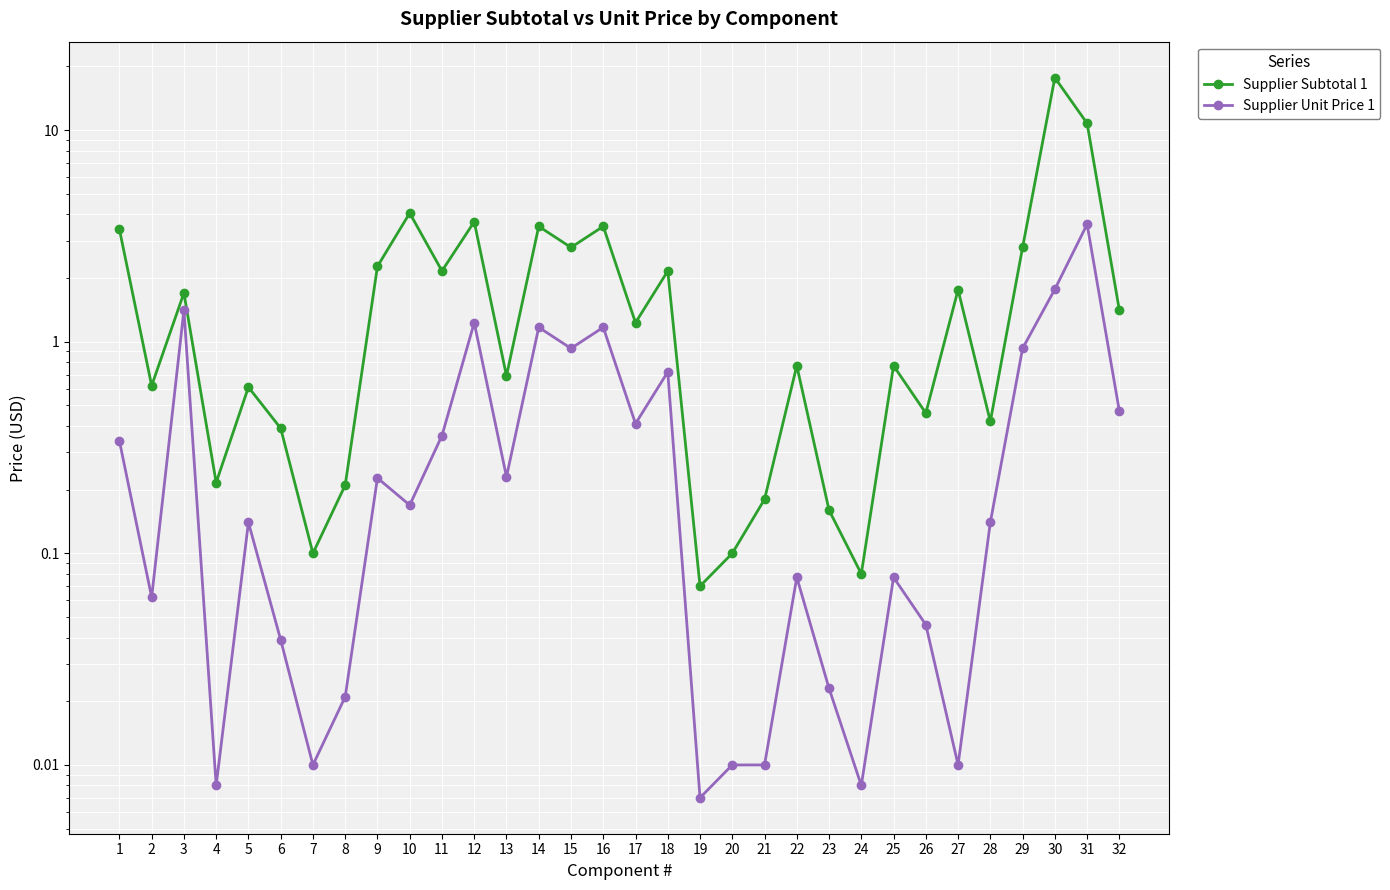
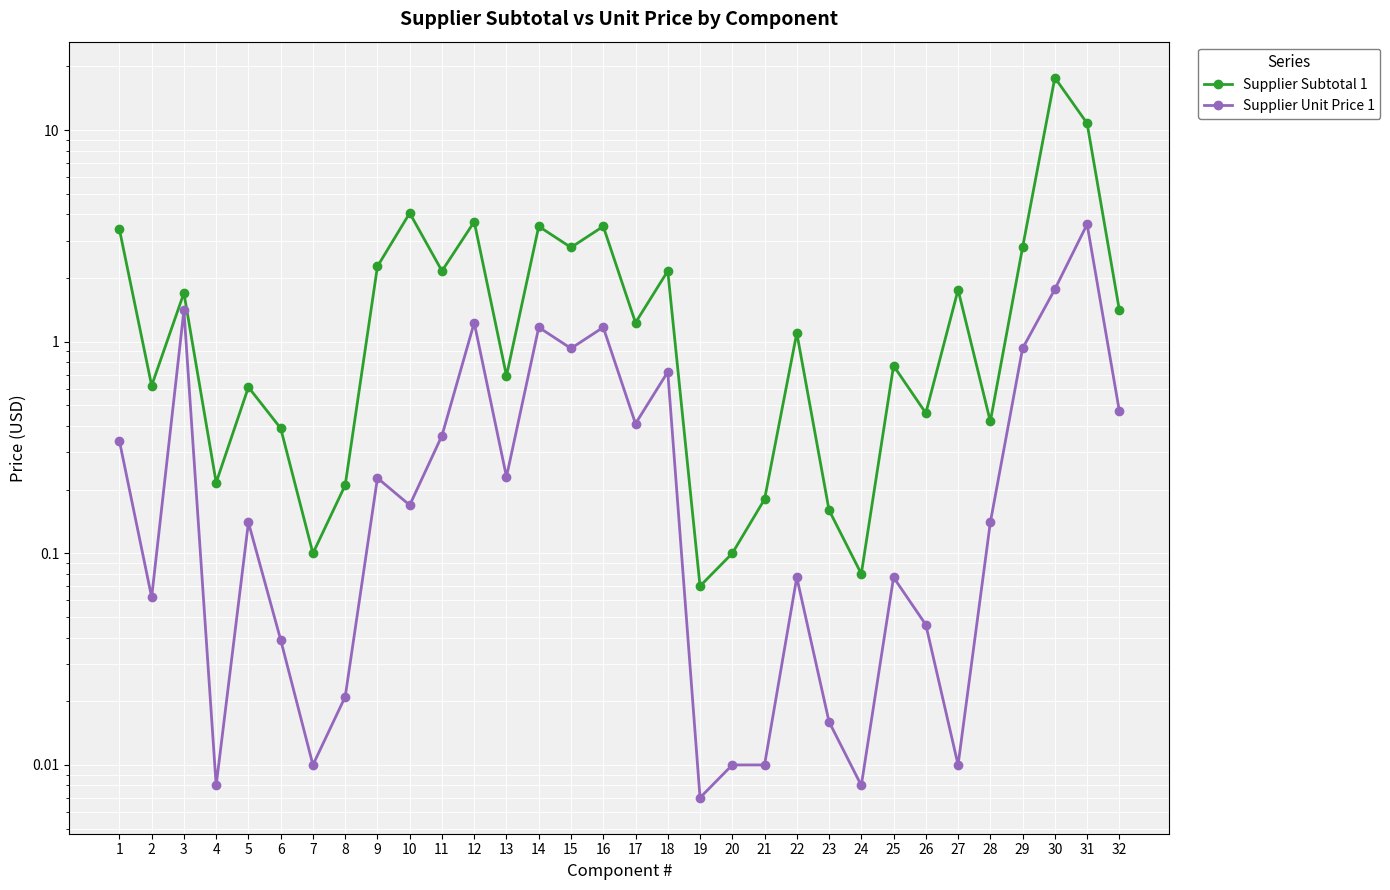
Supplier Subtotal 1, 22: 0.77 -> 1.1
Supplier Unit Price 1, 23: 0.023 -> 0.016
